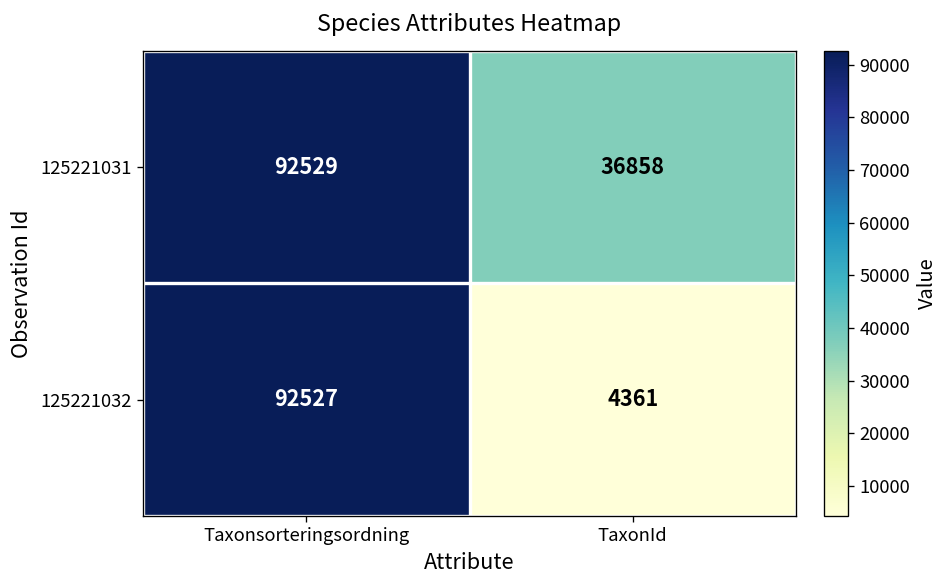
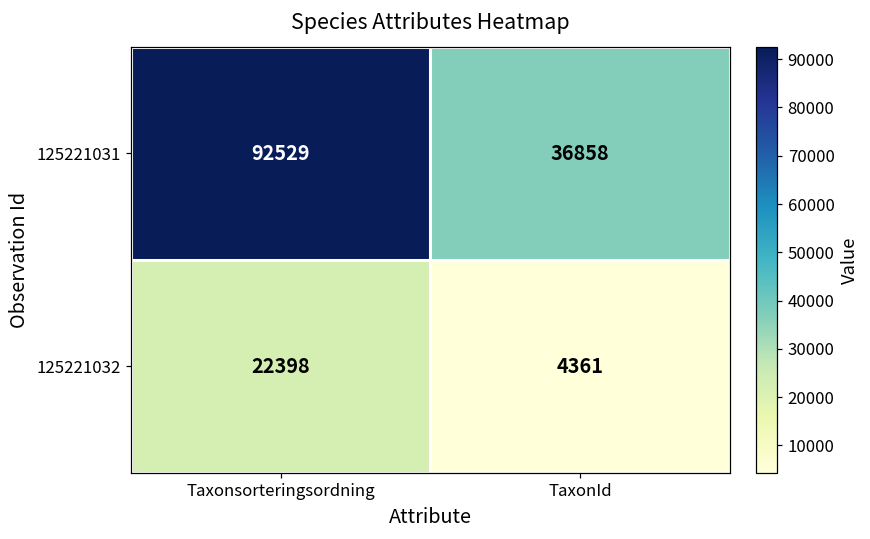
125221032, Taxonsorteringsordning: 92527 -> 22398
